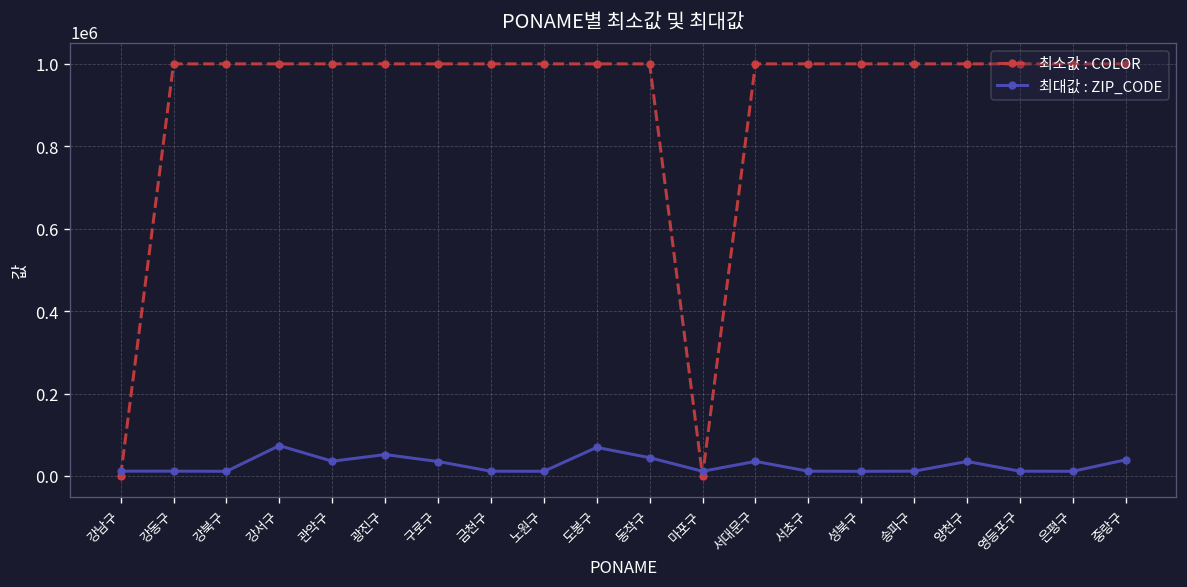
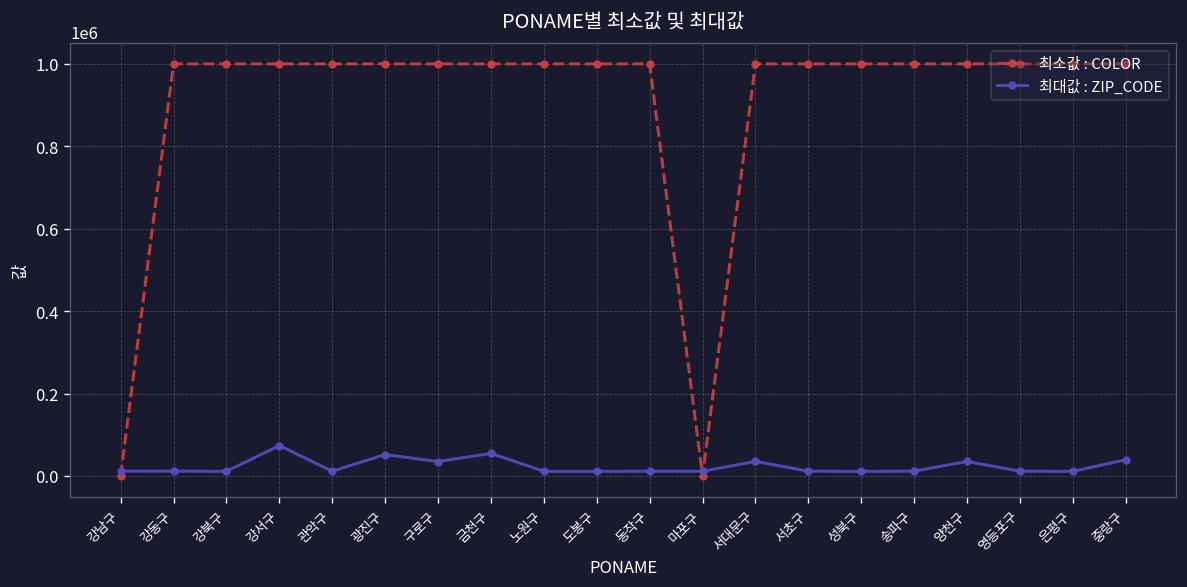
최대값 : ZIP_CODE, 관악구: 40000 -> 10000
최대값 : ZIP_CODE, 금천구: 10000 -> 50000
최대값 : ZIP_CODE, 도봉구: 70000 -> 10000
최대값 : ZIP_CODE, 동작구: 40000 -> 10000
